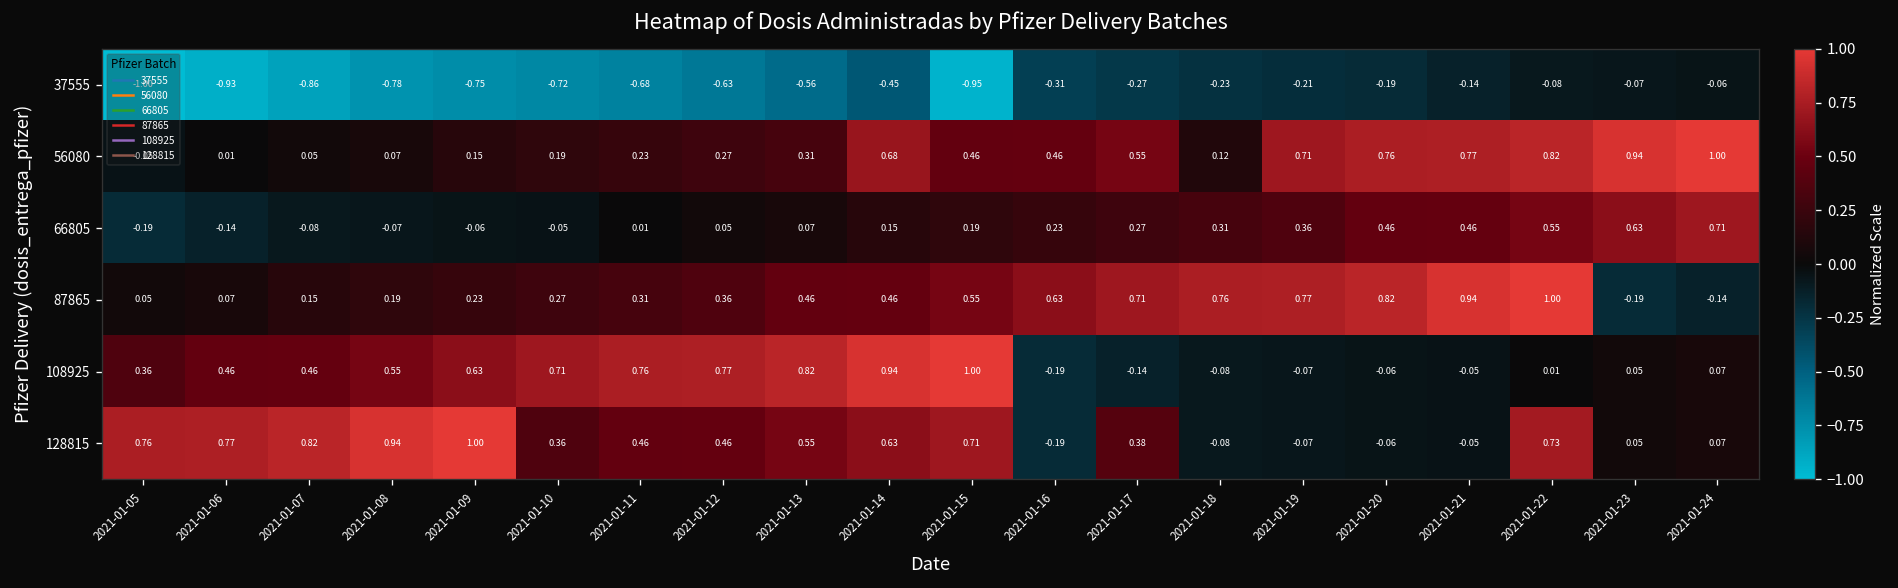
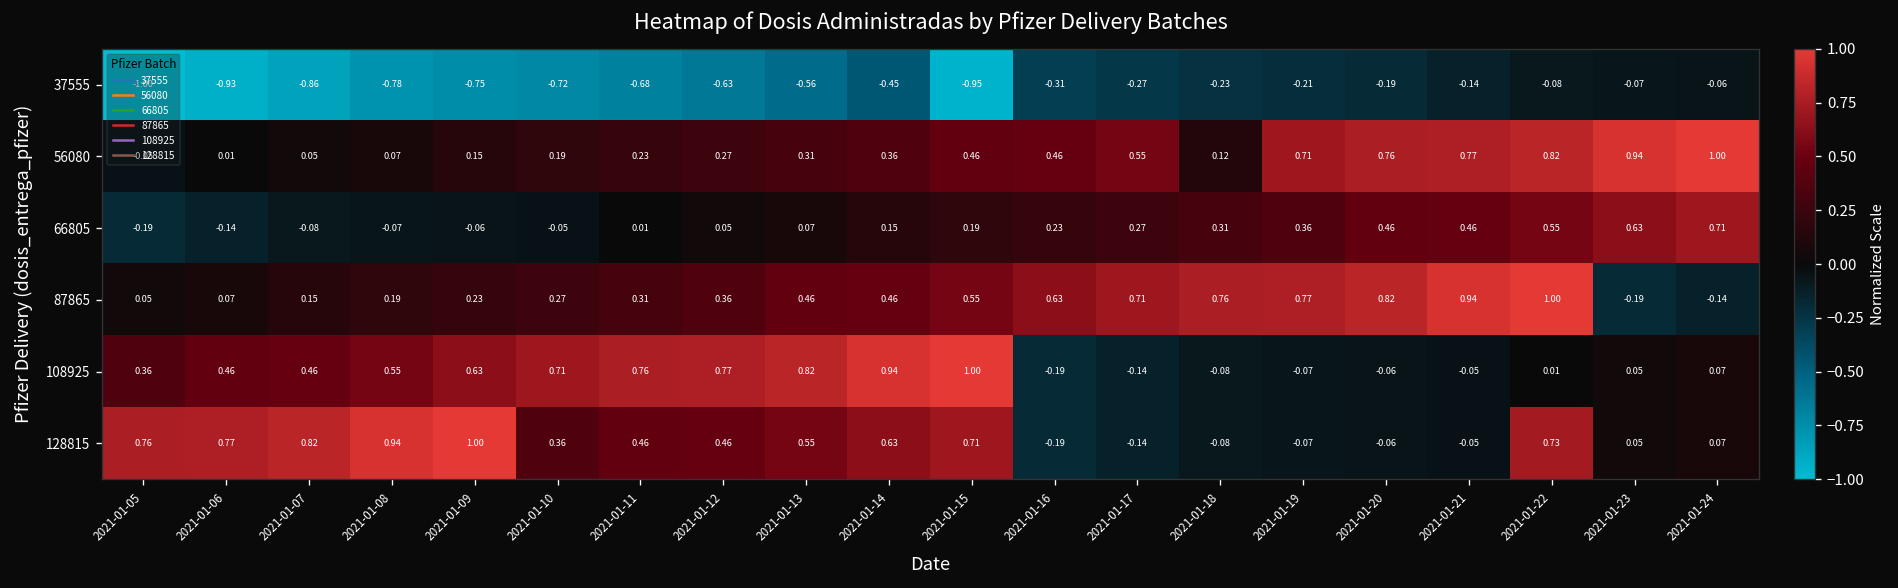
56080, 2021-01-14: 0.68 -> 0.36
128815, 2021-01-17: 0.38 -> -0.14
